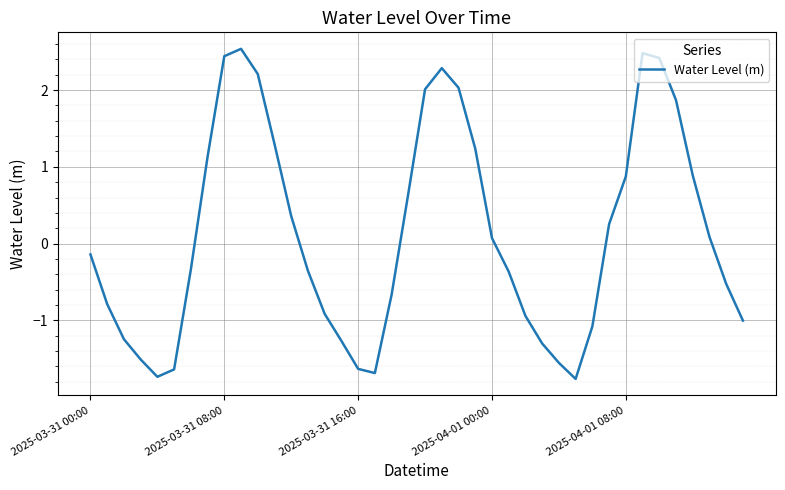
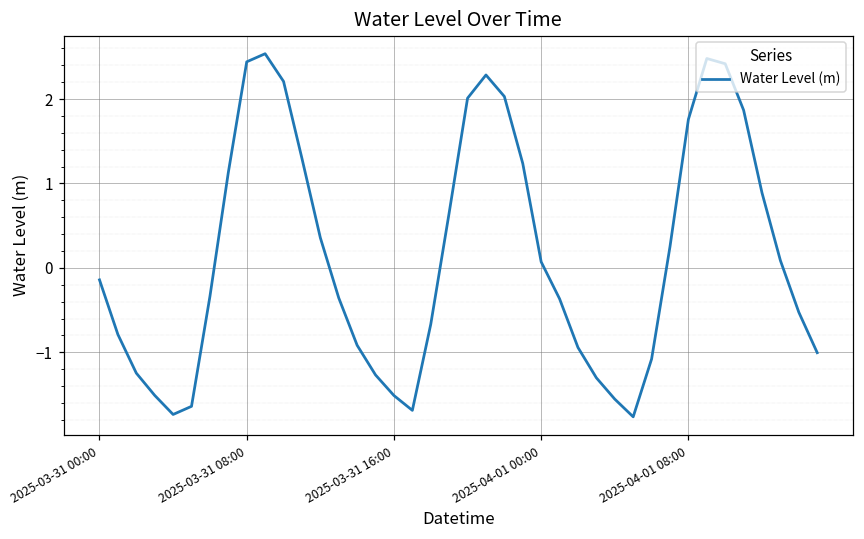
2025-03-31 16:00: -1.6 -> -1.5
2025-04-01 08:00: 0.9 -> 1.8
